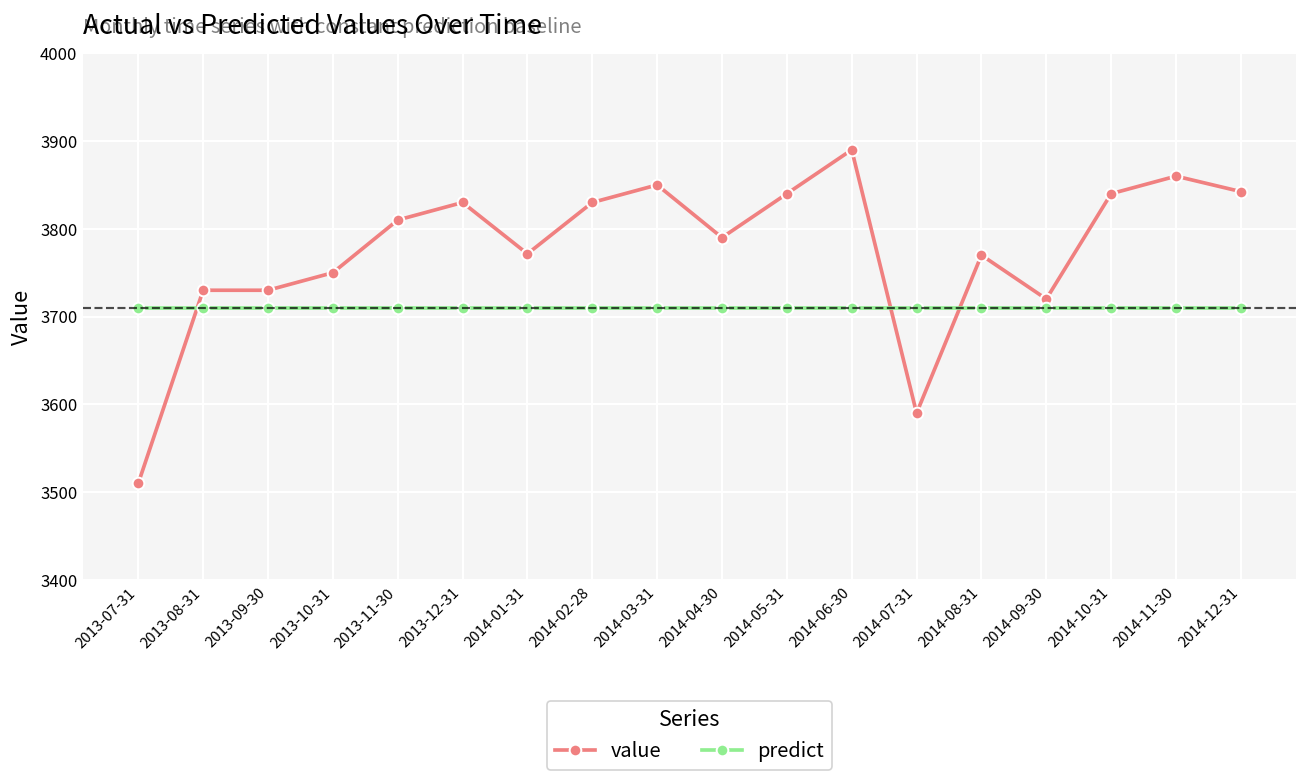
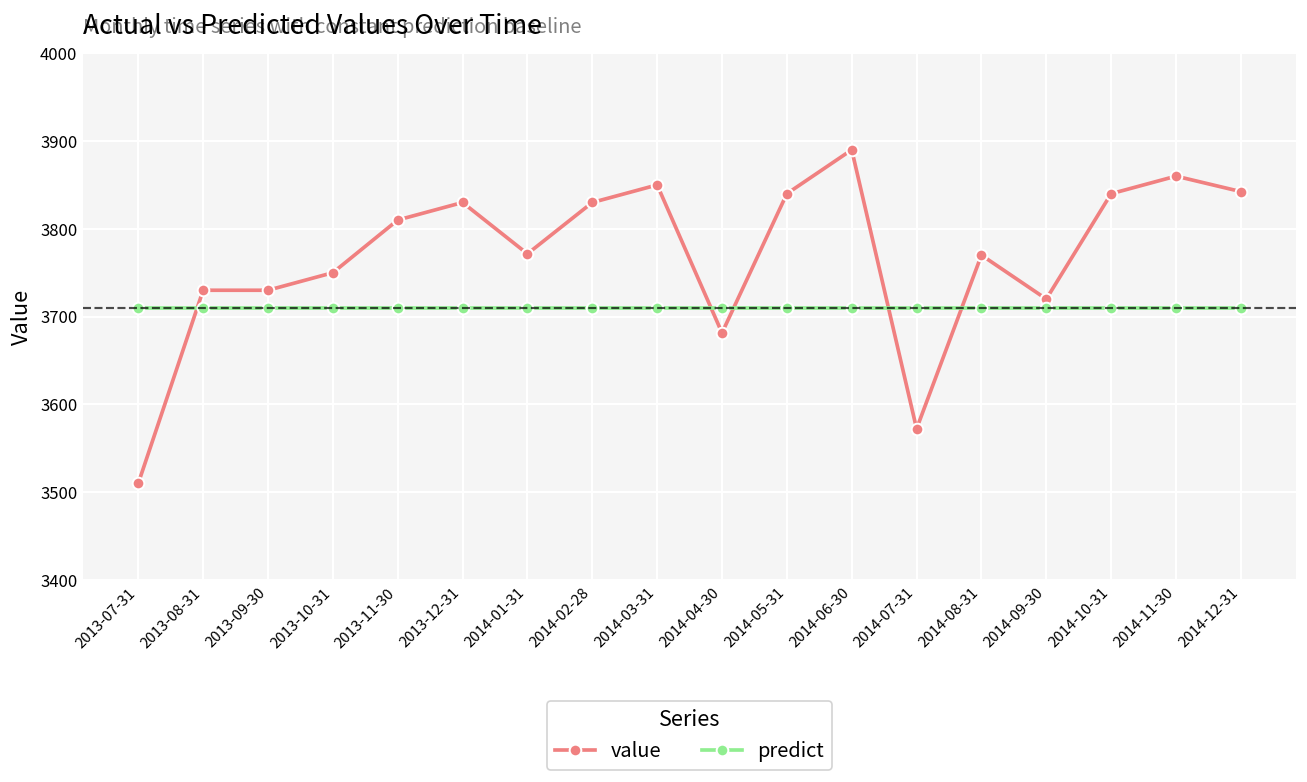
value, 2014-04-30: 3790 -> 3680
value, 2014-07-31: 3590 -> 3570
